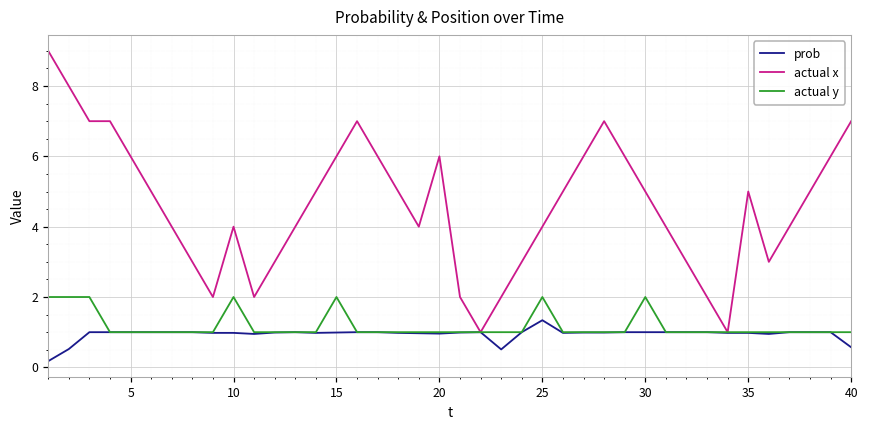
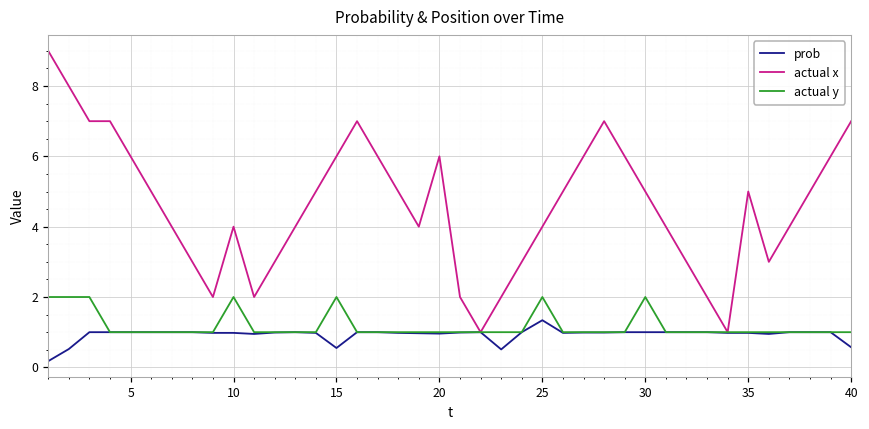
prob, 15: 1.0 -> 0.6
